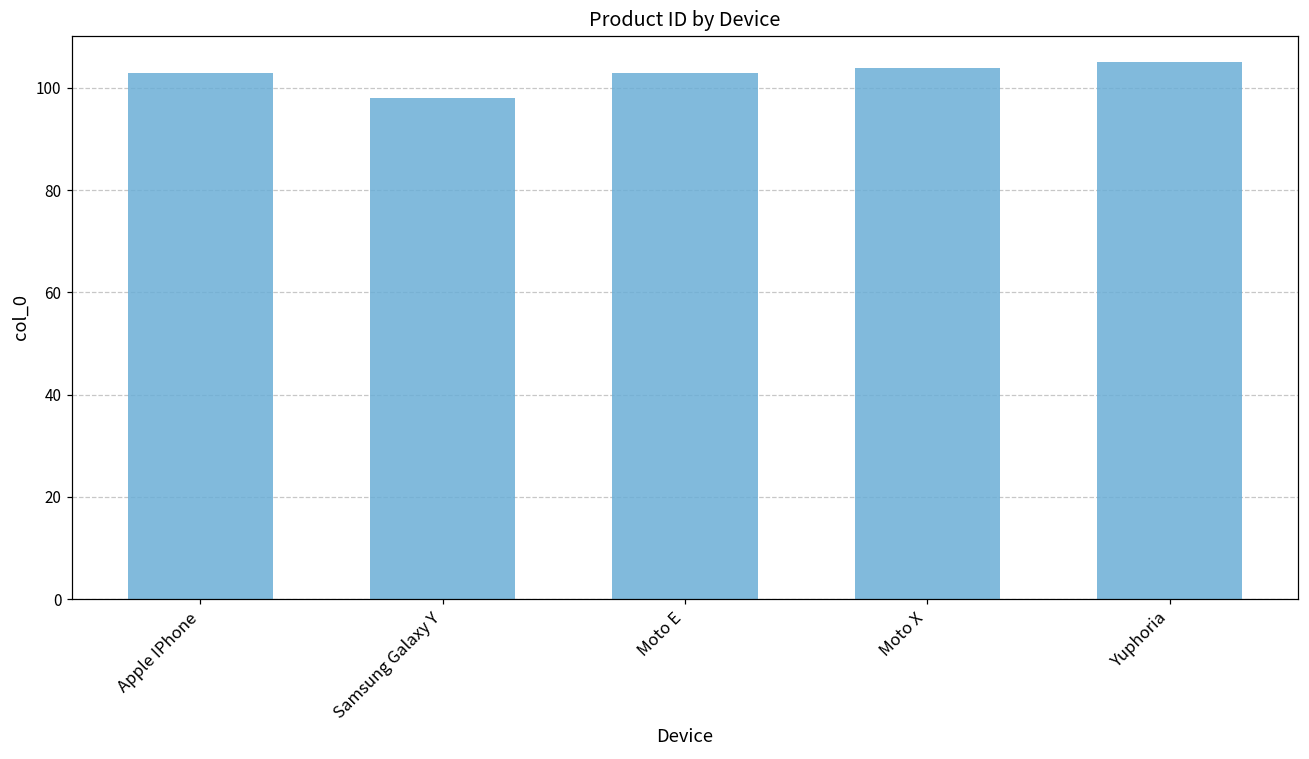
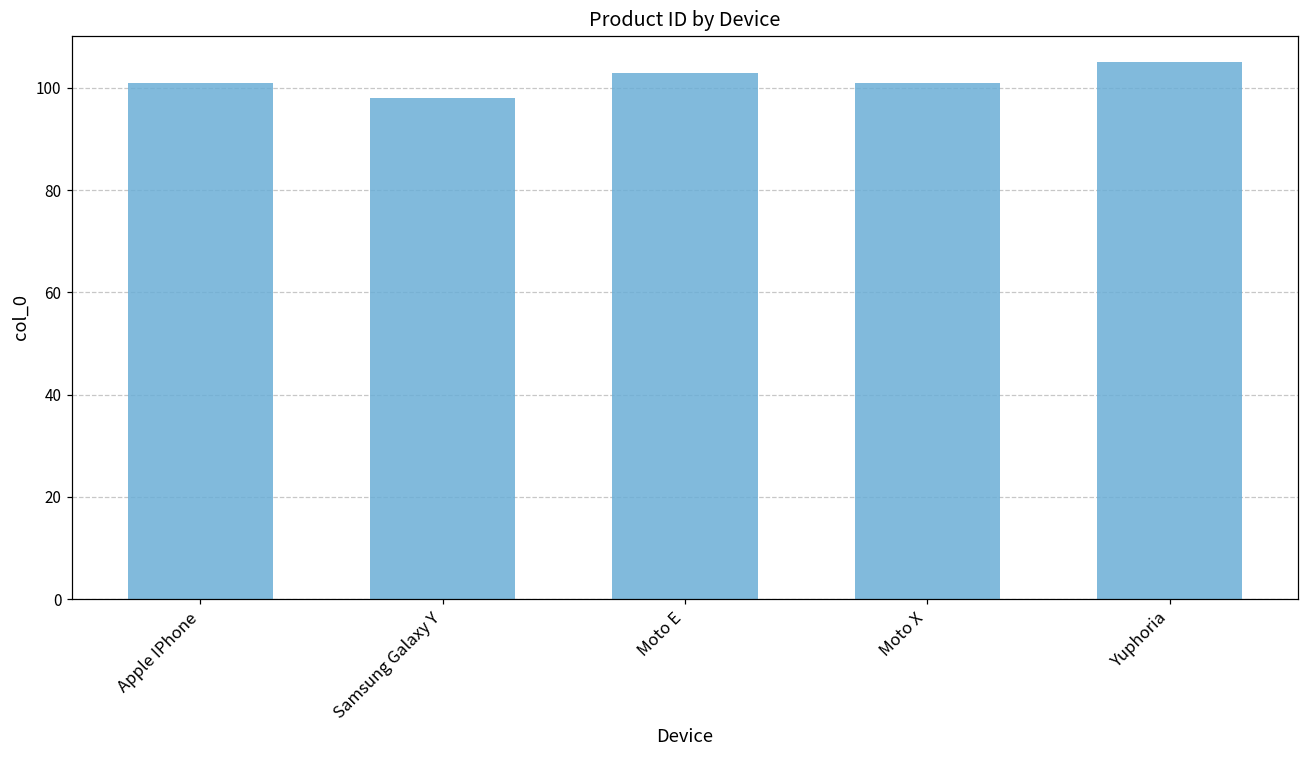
Apple IPhone: 103 -> 101
Moto X: 104 -> 101
